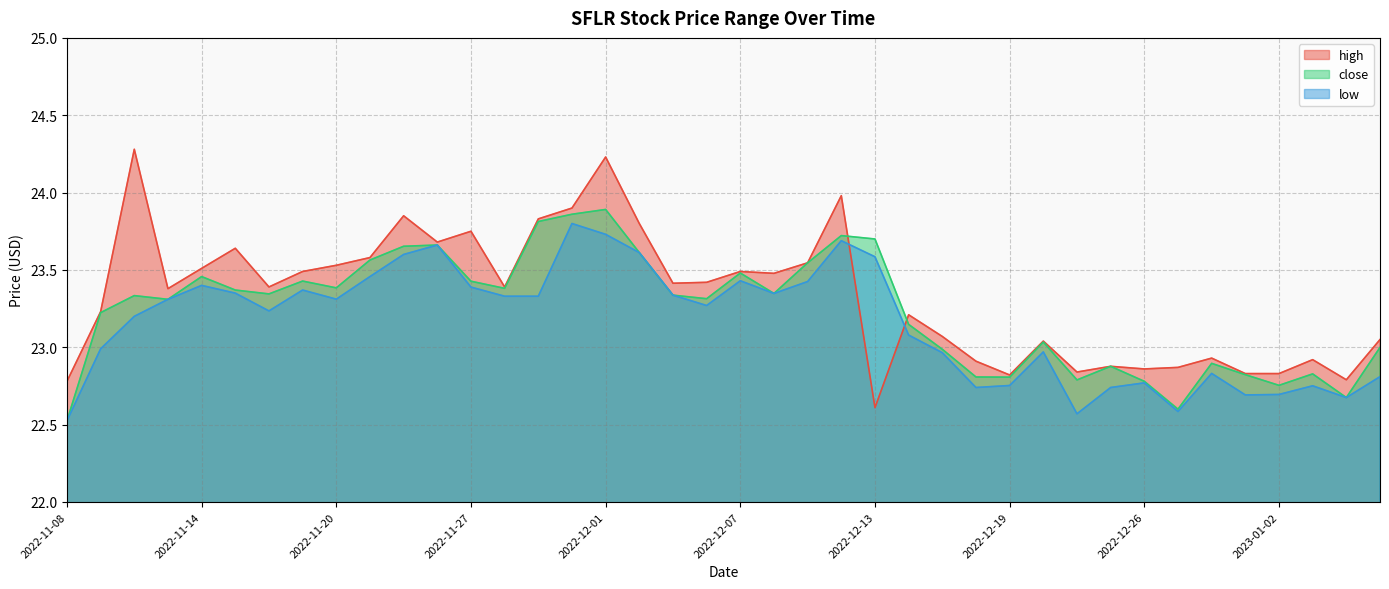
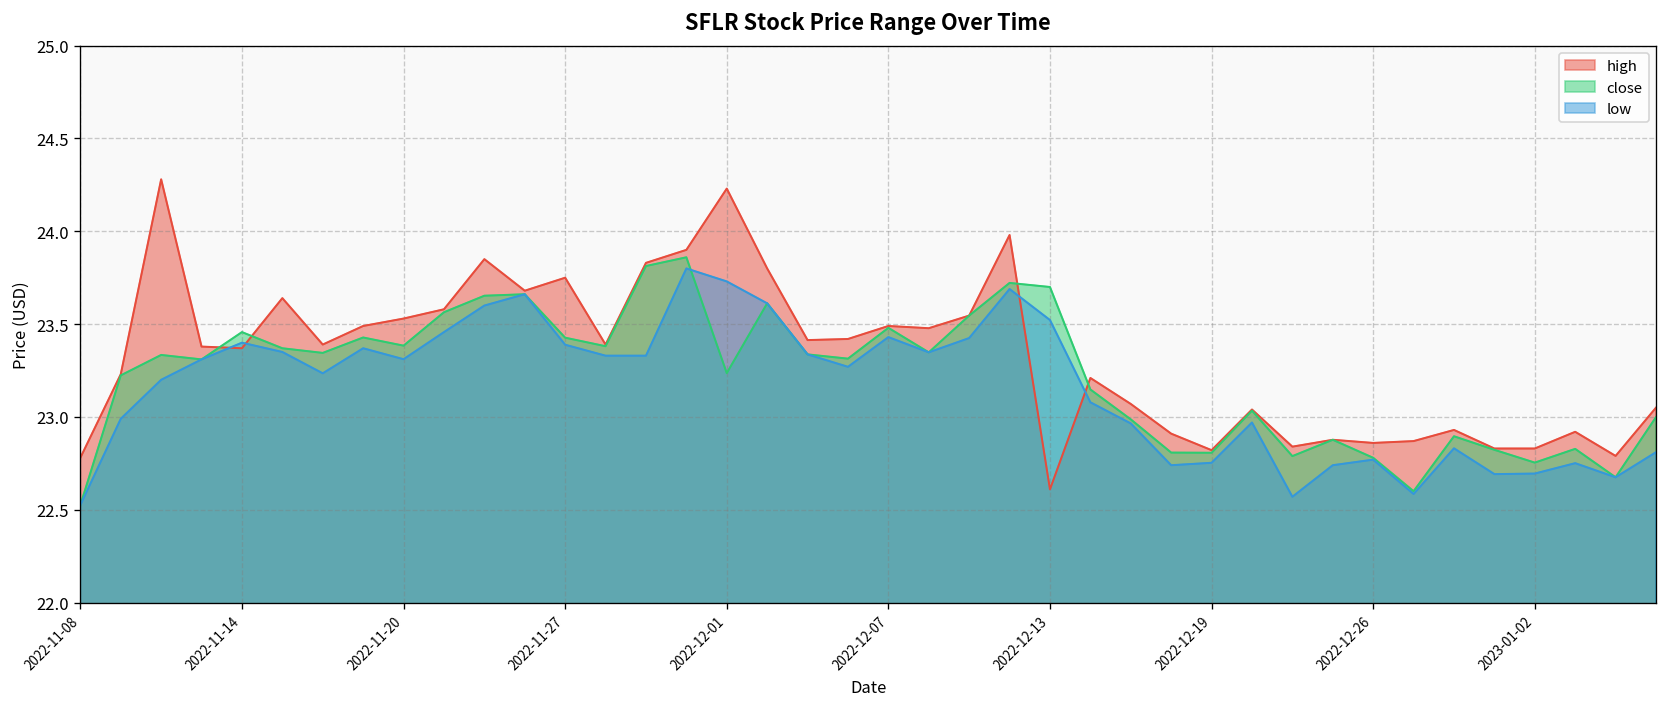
high, 2022-11-14: 23.51 -> 23.37
close, 2022-12-01: 23.89 -> 23.24
low, 2022-12-13: 23.59 -> 23.52
